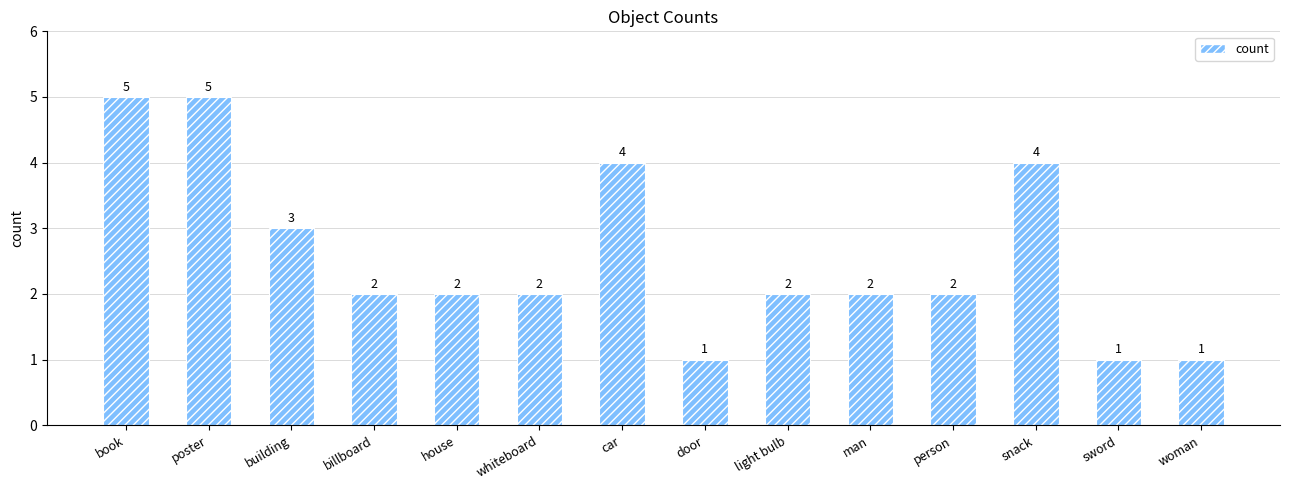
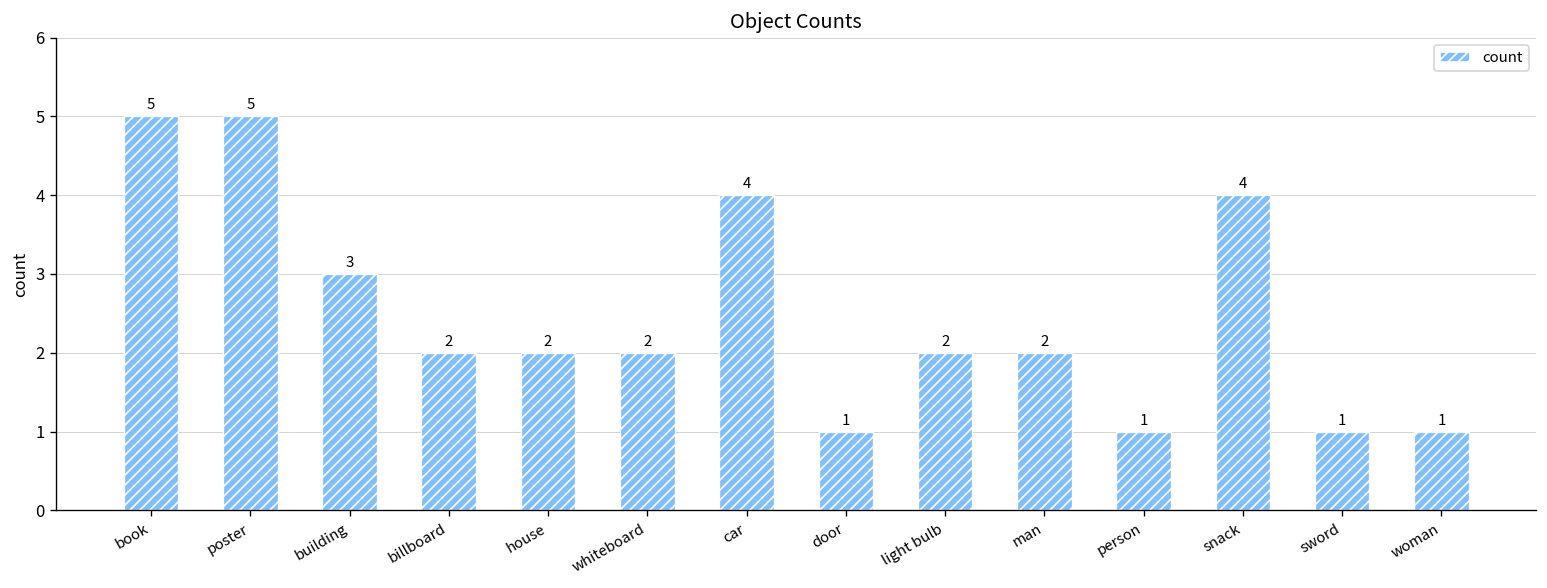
person: 2 -> 1
